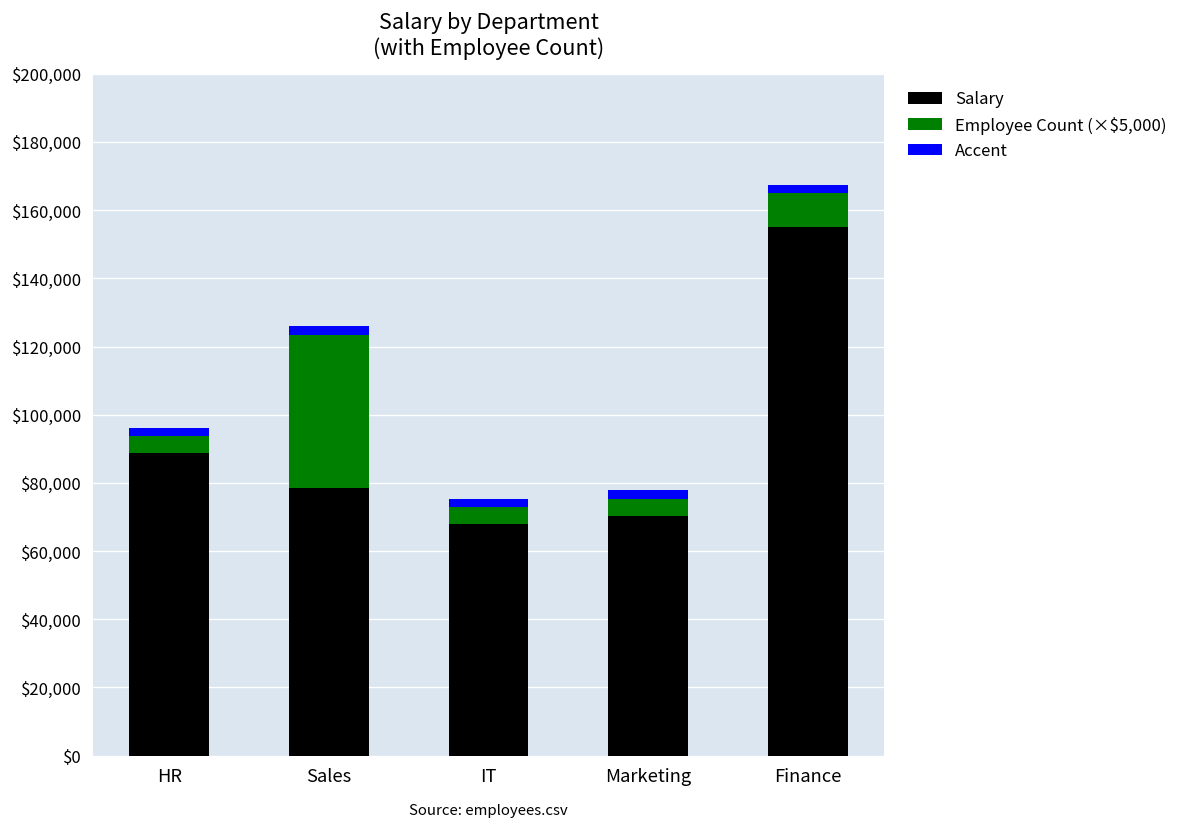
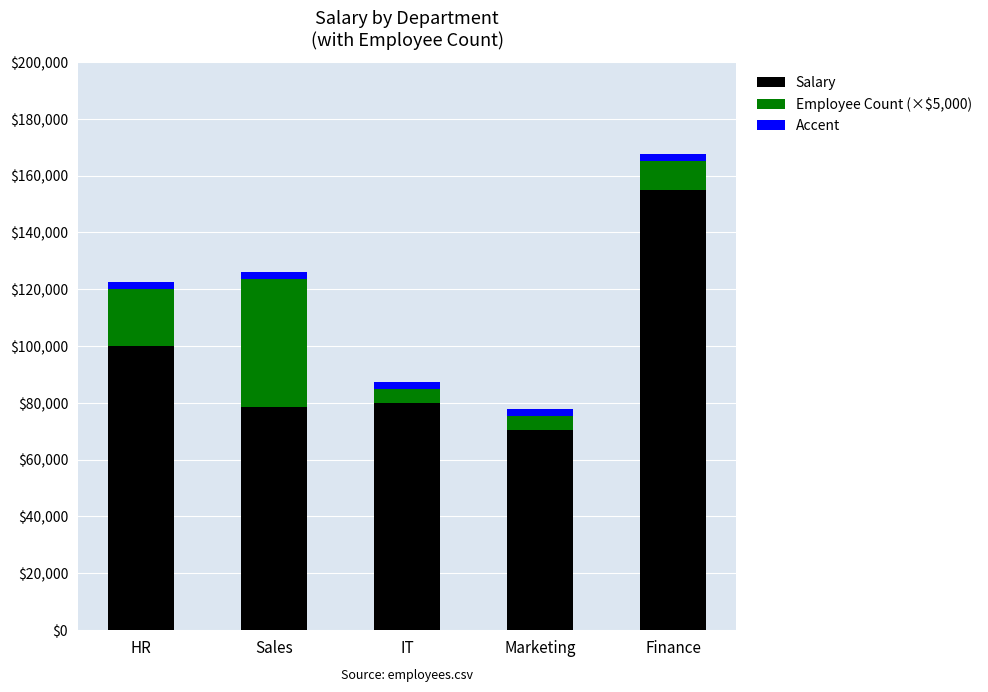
Salary, HR: $89,000 -> $100,000
Employee Count (×$5,000), HR: $5,000 -> $20,000
Salary, IT: $68,000 -> $80,000
